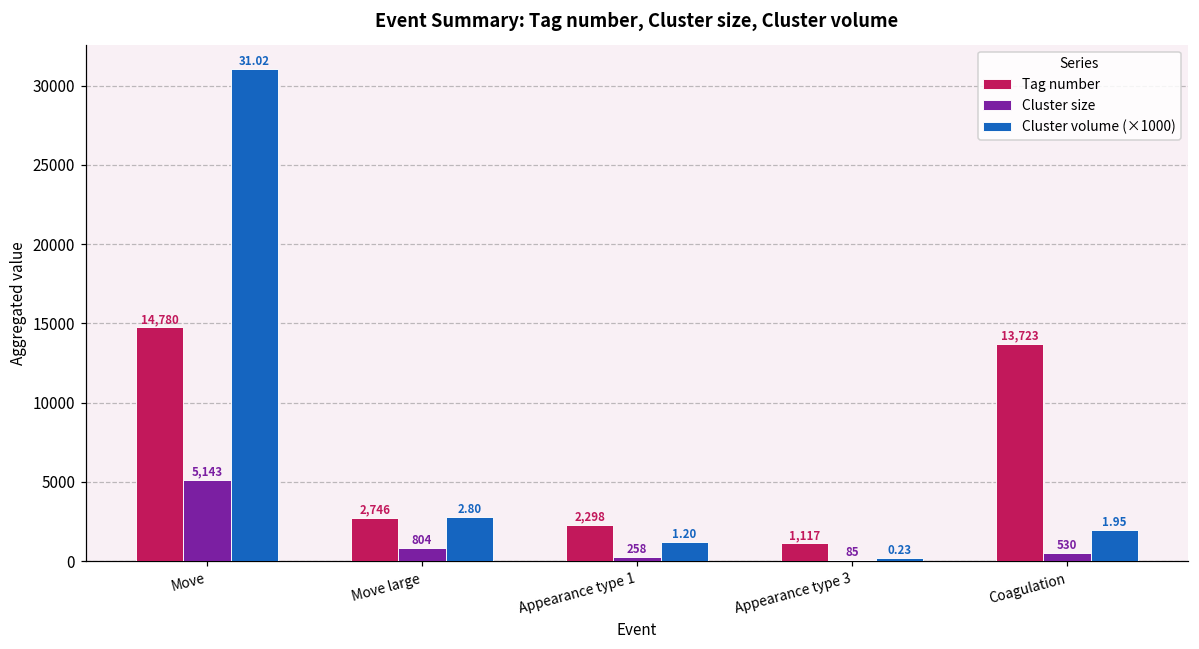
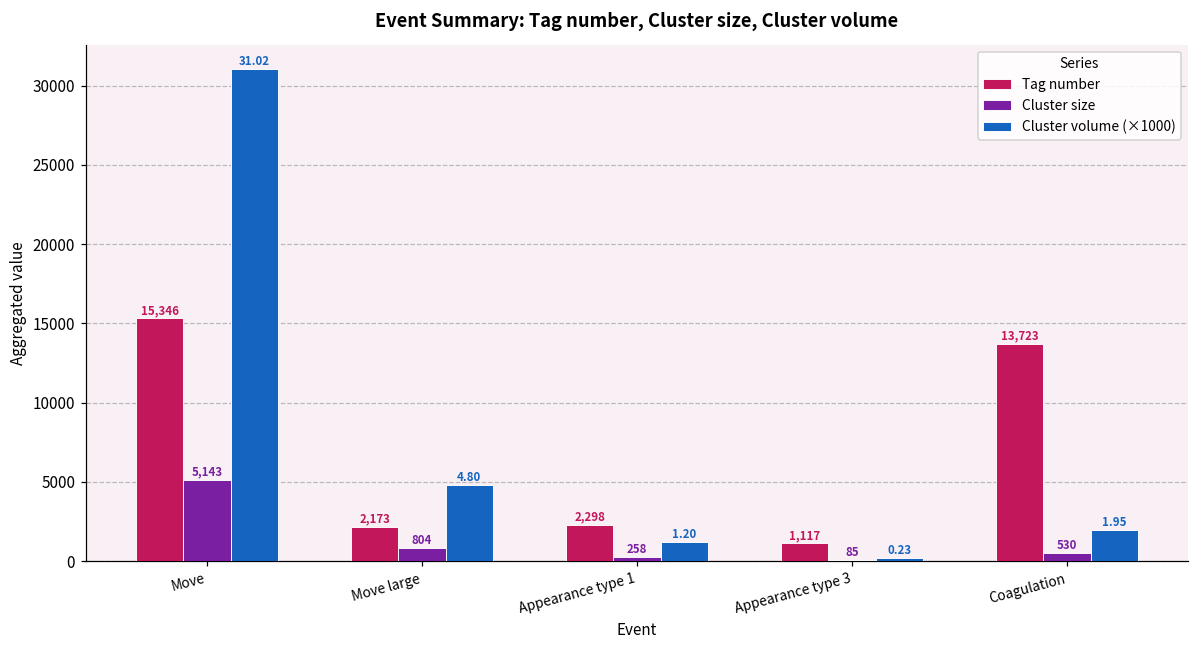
Tag number, Move: 14,780 -> 15,346
Tag number, Move large: 2,746 -> 2,173
Cluster volume (×1000), Move large: 2.80 -> 4.80
